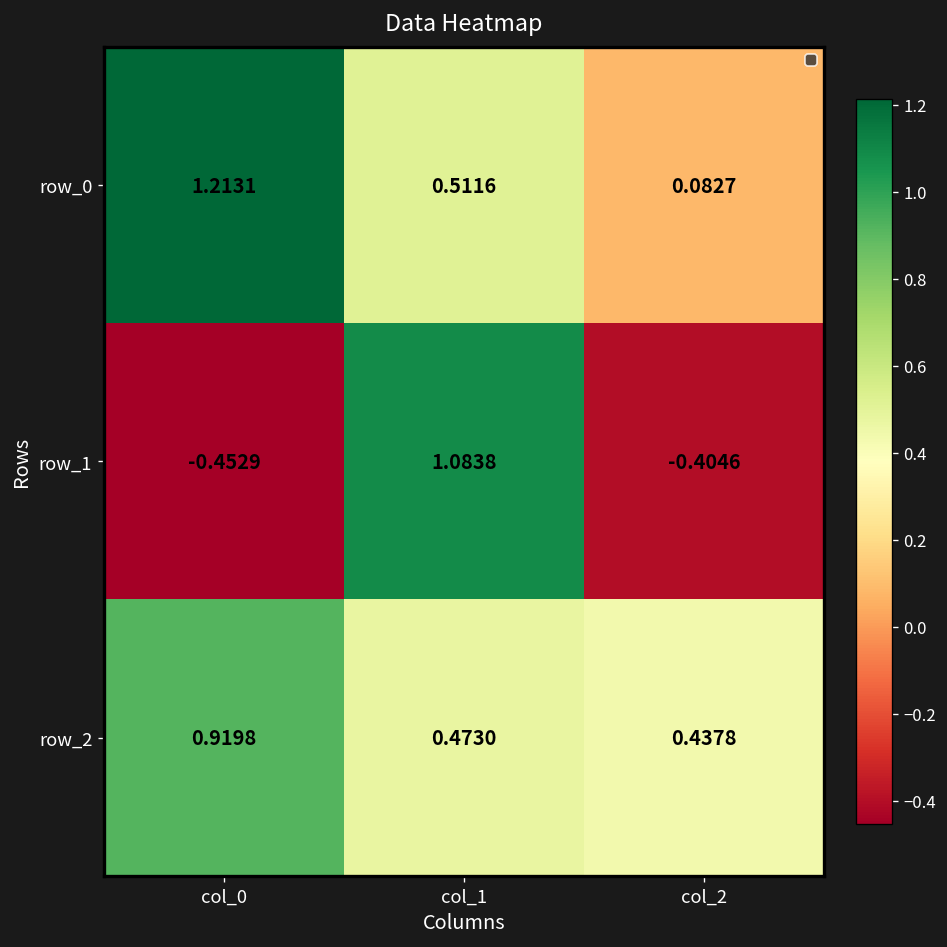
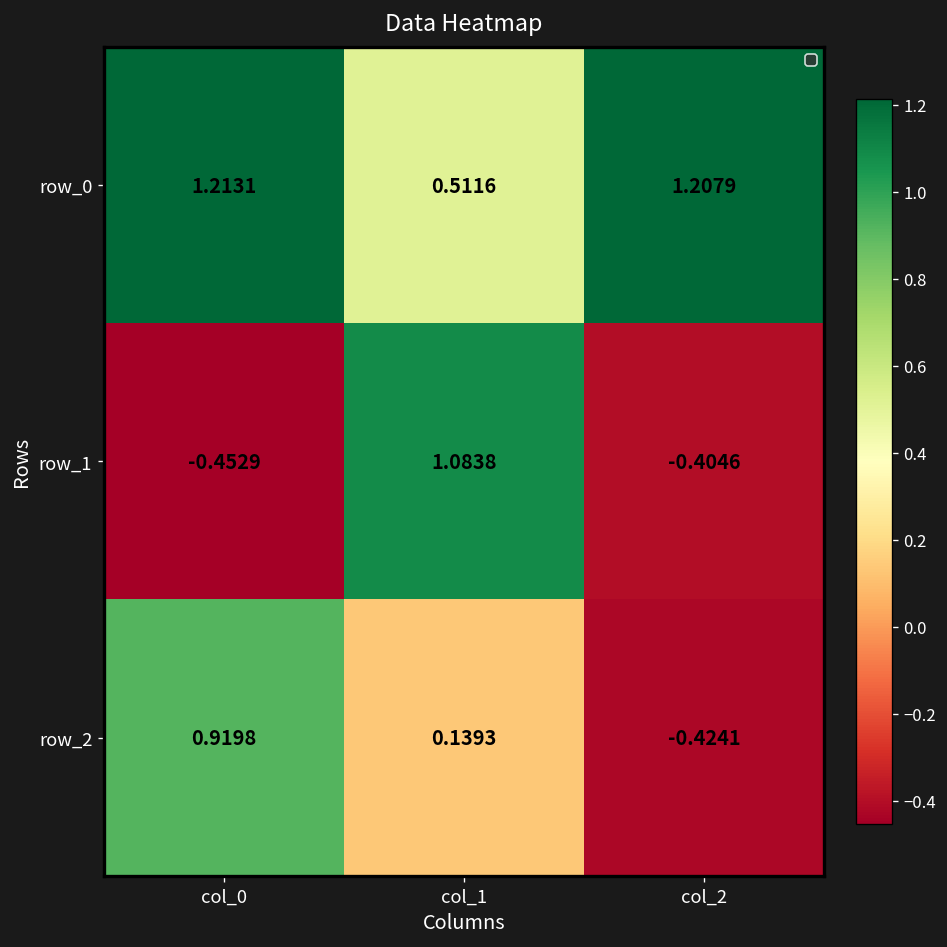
row_0, col_2: 0.0827 -> 1.2079
row_2, col_1: 0.4730 -> 0.1393
row_2, col_2: 0.4378 -> -0.4241
